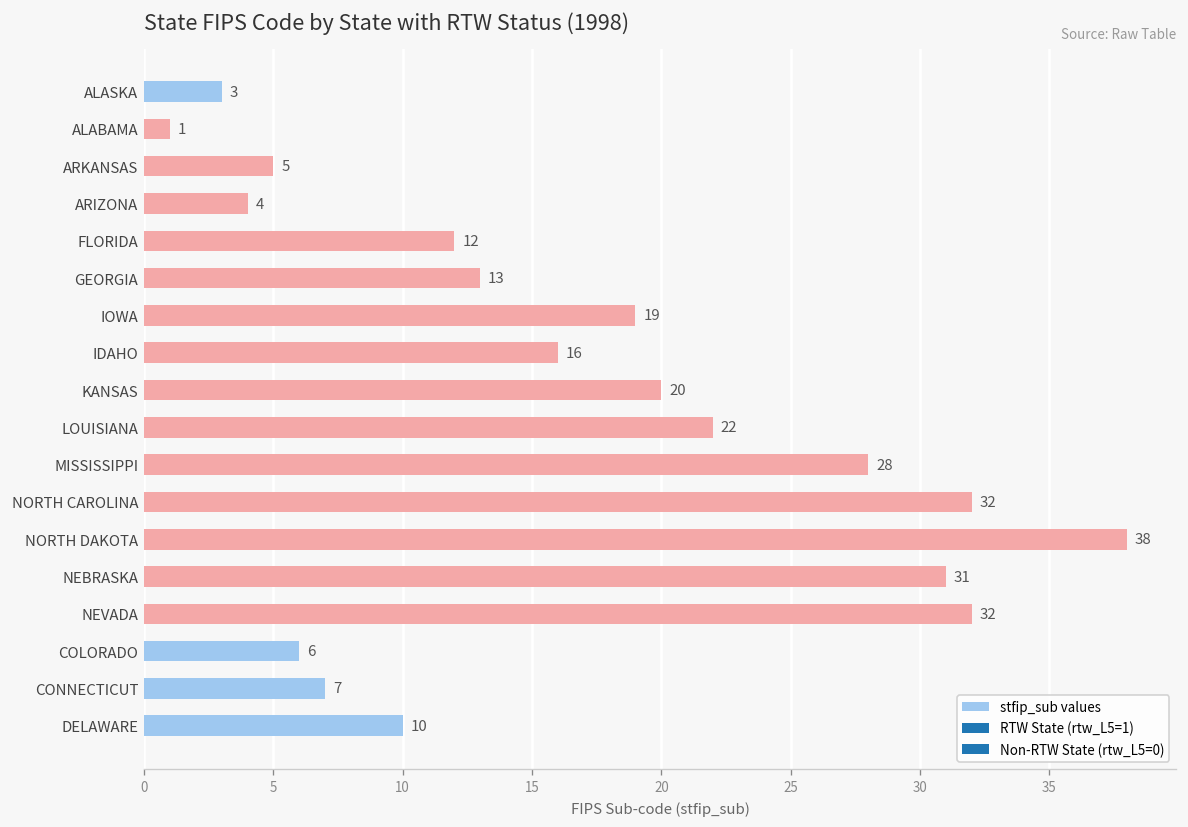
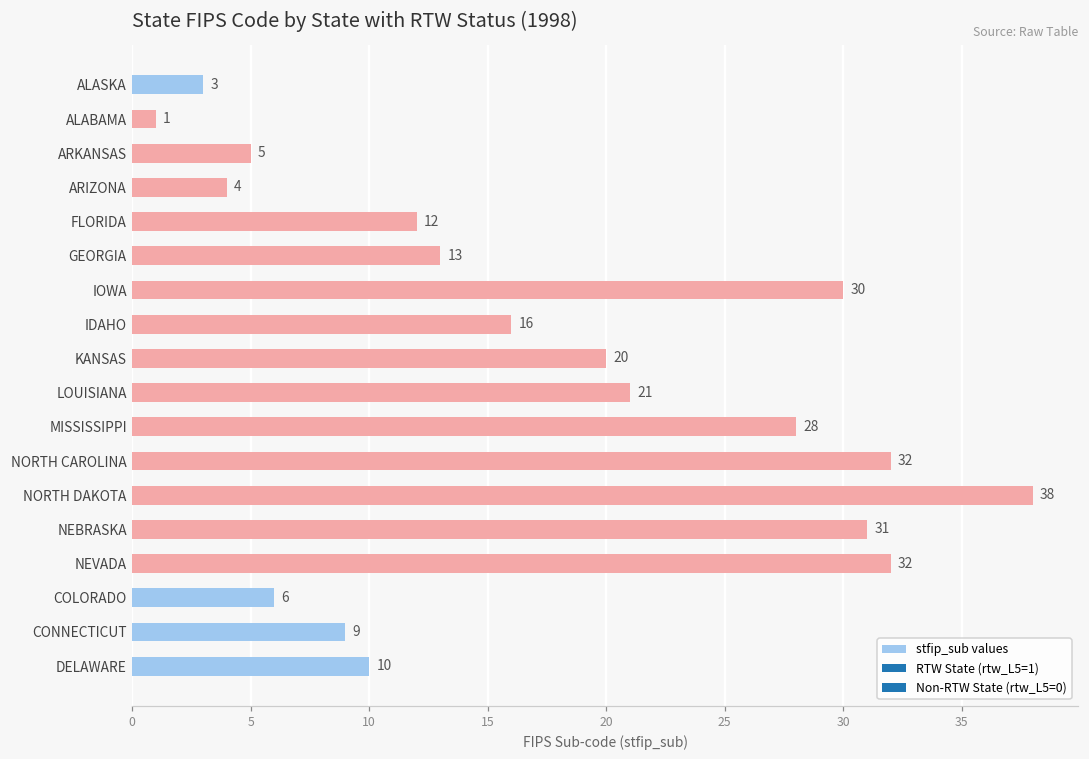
IOWA: 19 -> 30
LOUISIANA: 22 -> 21
CONNECTICUT: 7 -> 9
